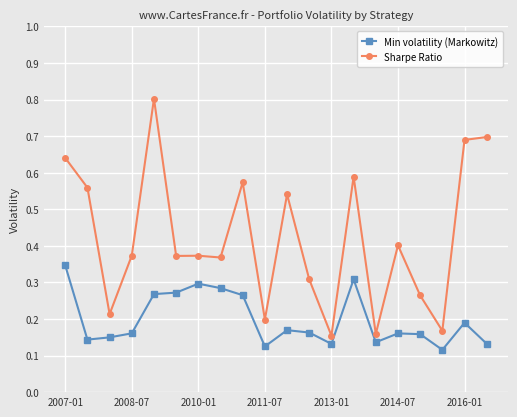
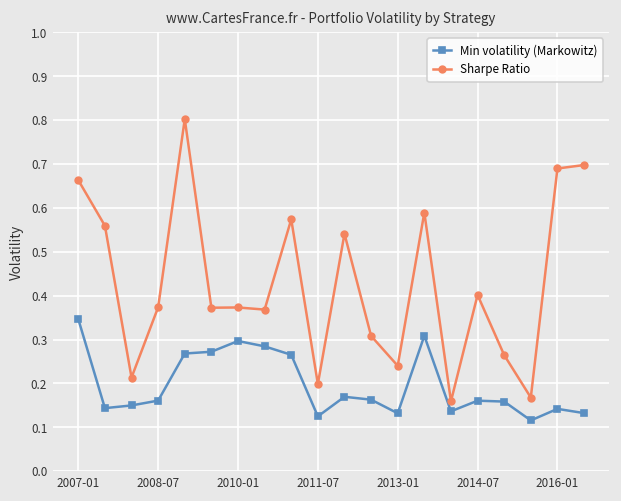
Sharpe Ratio, 2007-01: 0.64 -> 0.66
Sharpe Ratio, 2013-01: 0.15 -> 0.24
Min volatility (Markowitz), 2016-01: 0.19 -> 0.14
